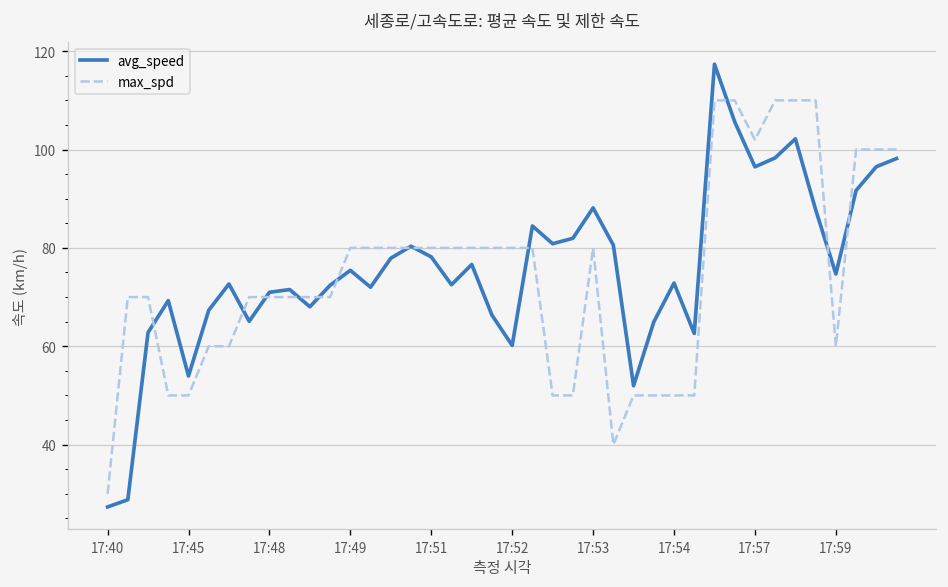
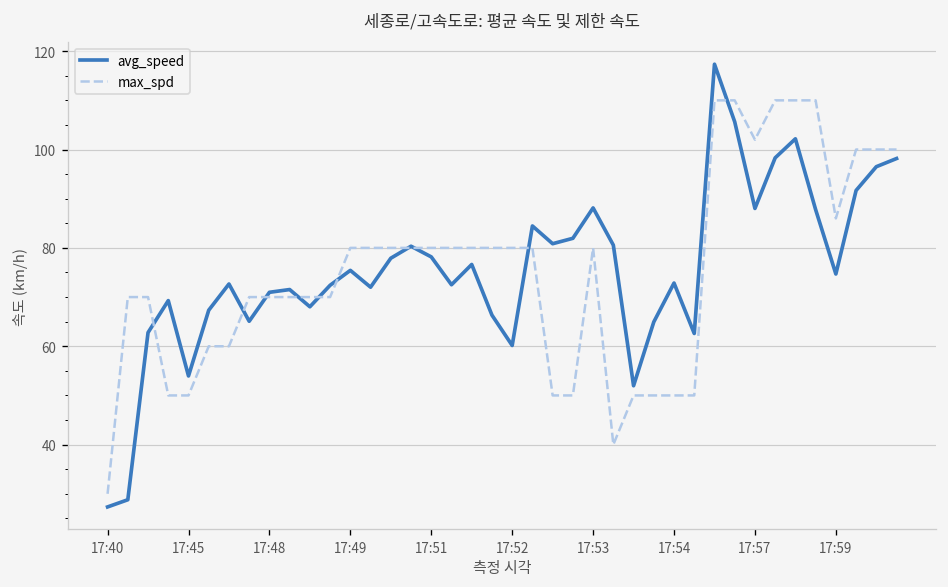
avg_speed, 17:57: 96 -> 88
max_spd, 17:59: 60 -> 86
